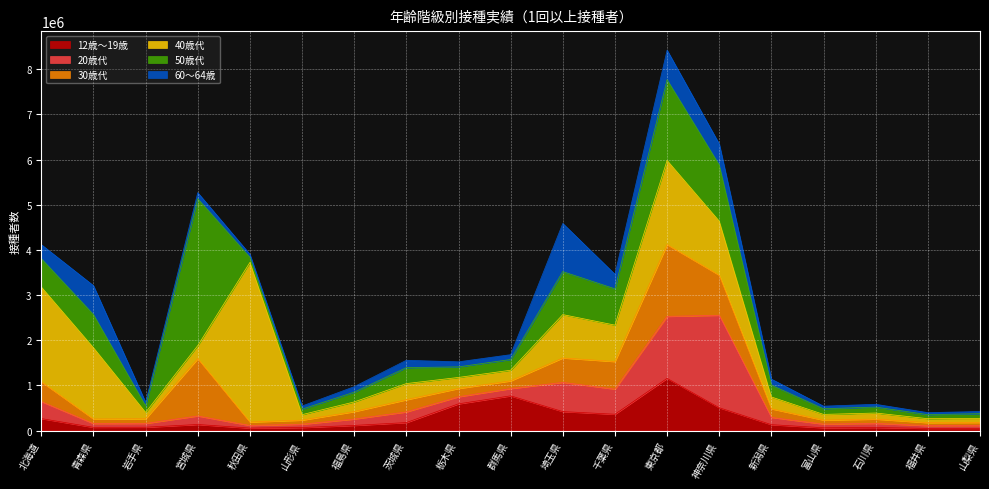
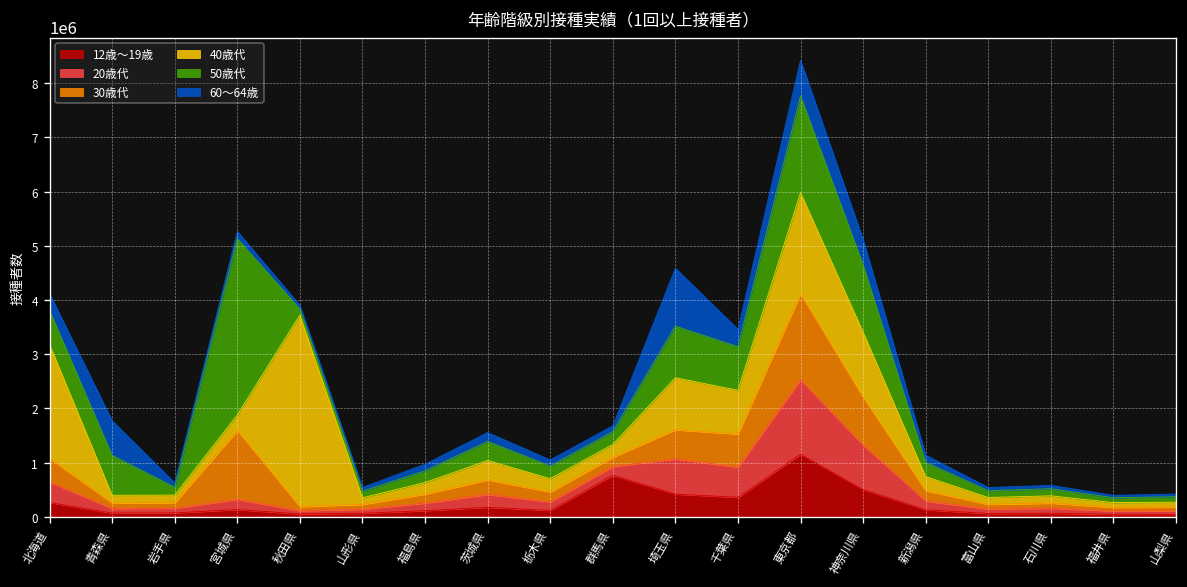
40歳代, 青森県: 1600000 -> 100000
12歳～19歳, 栃木県: 600000 -> 100000
20歳代, 神奈川県: 2000000 -> 800000
